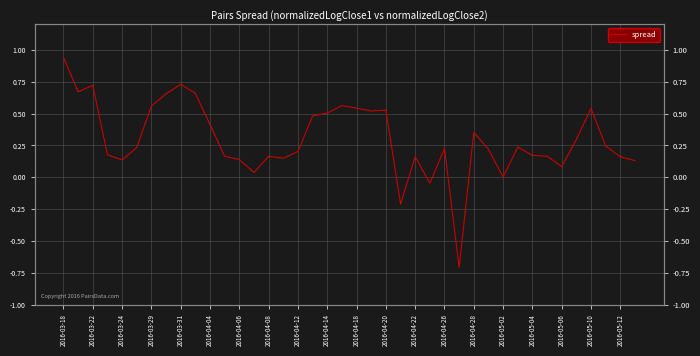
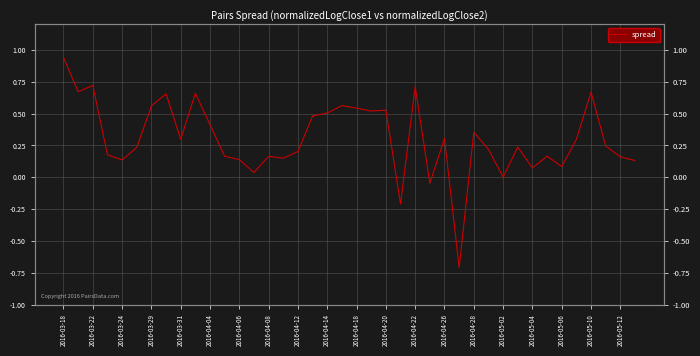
2016-03-31: 0.73 -> 0.30
2016-04-22: 0.16 -> 0.71
2016-04-26: 0.23 -> 0.31
2016-05-04: 0.17 -> 0.07
2016-05-10: 0.54 -> 0.67
